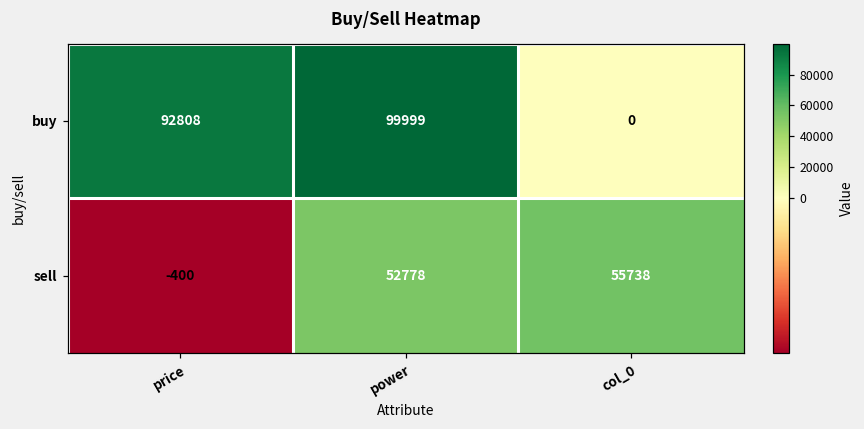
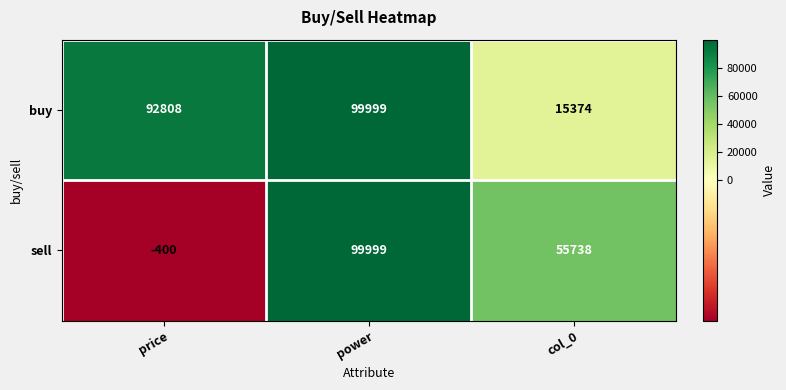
buy, col_0: 0 -> 15374
sell, power: 52778 -> 99999
